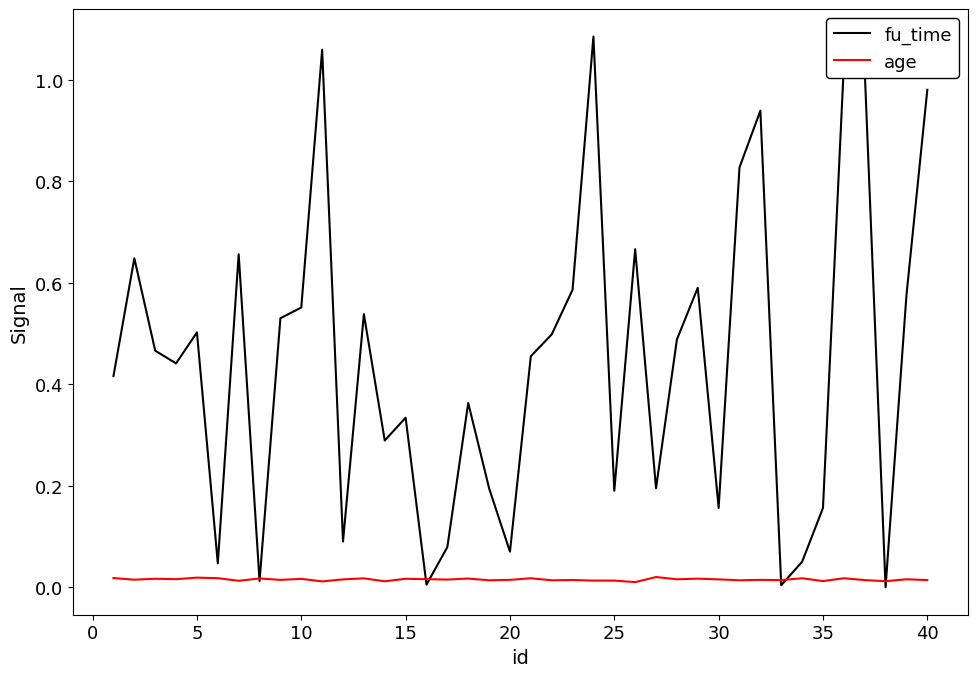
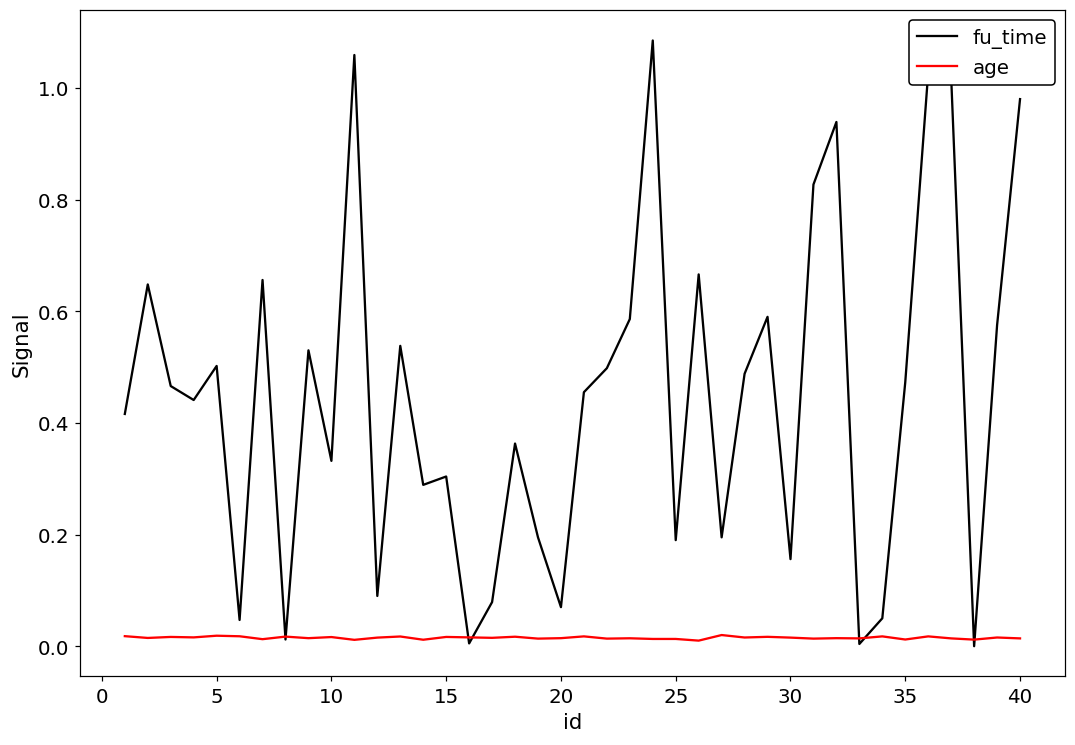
fu_time, 10: 0.55 -> 0.33
fu_time, 15: 0.33 -> 0.30
fu_time, 35: 0.16 -> 0.47
